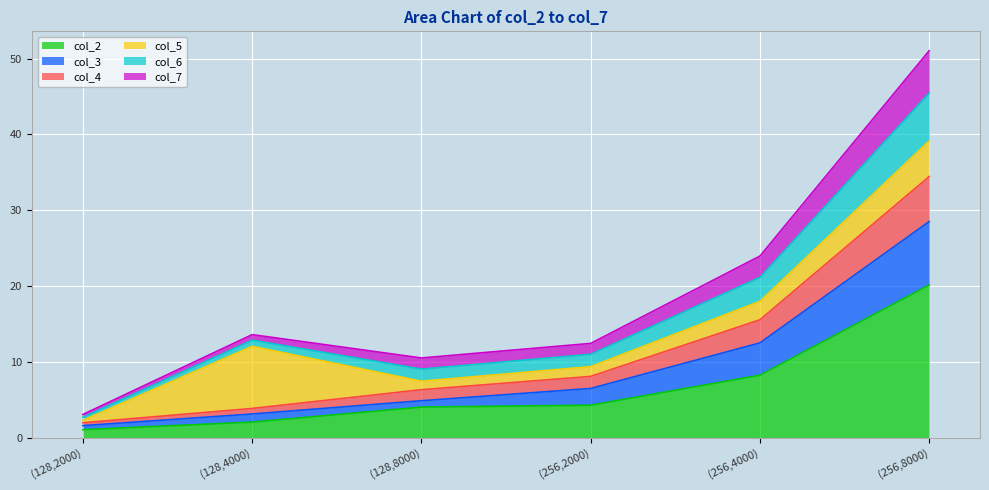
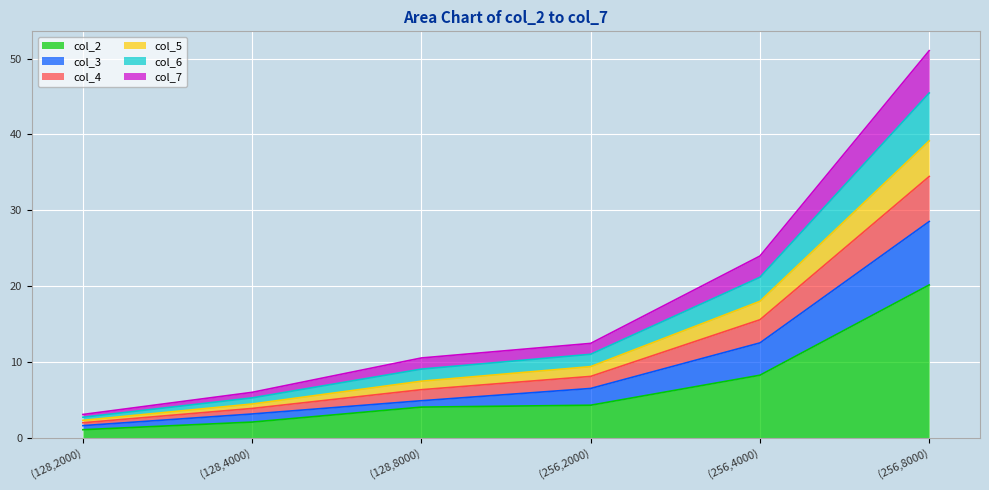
col_5, (128,4000): 8 -> 1
